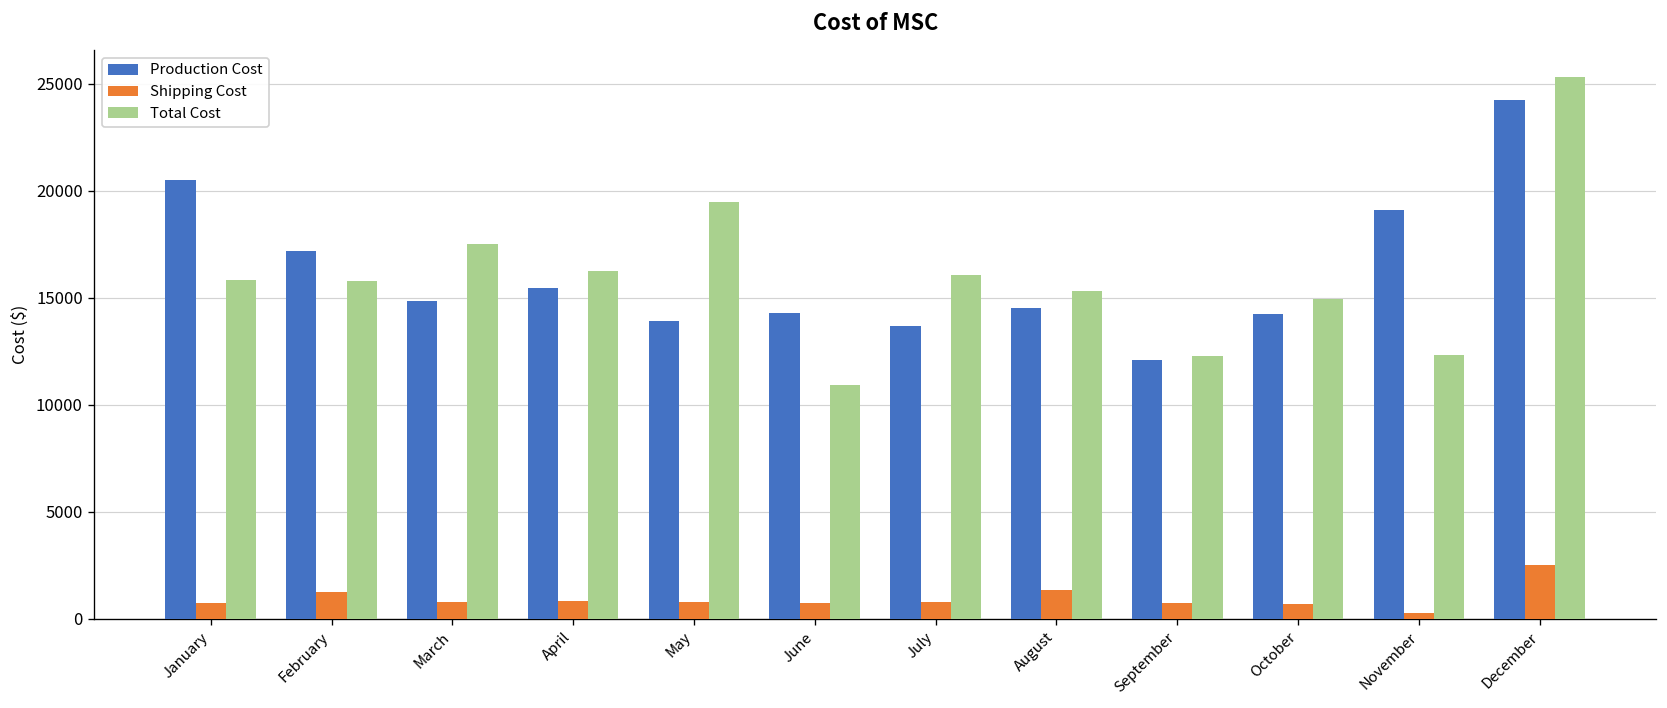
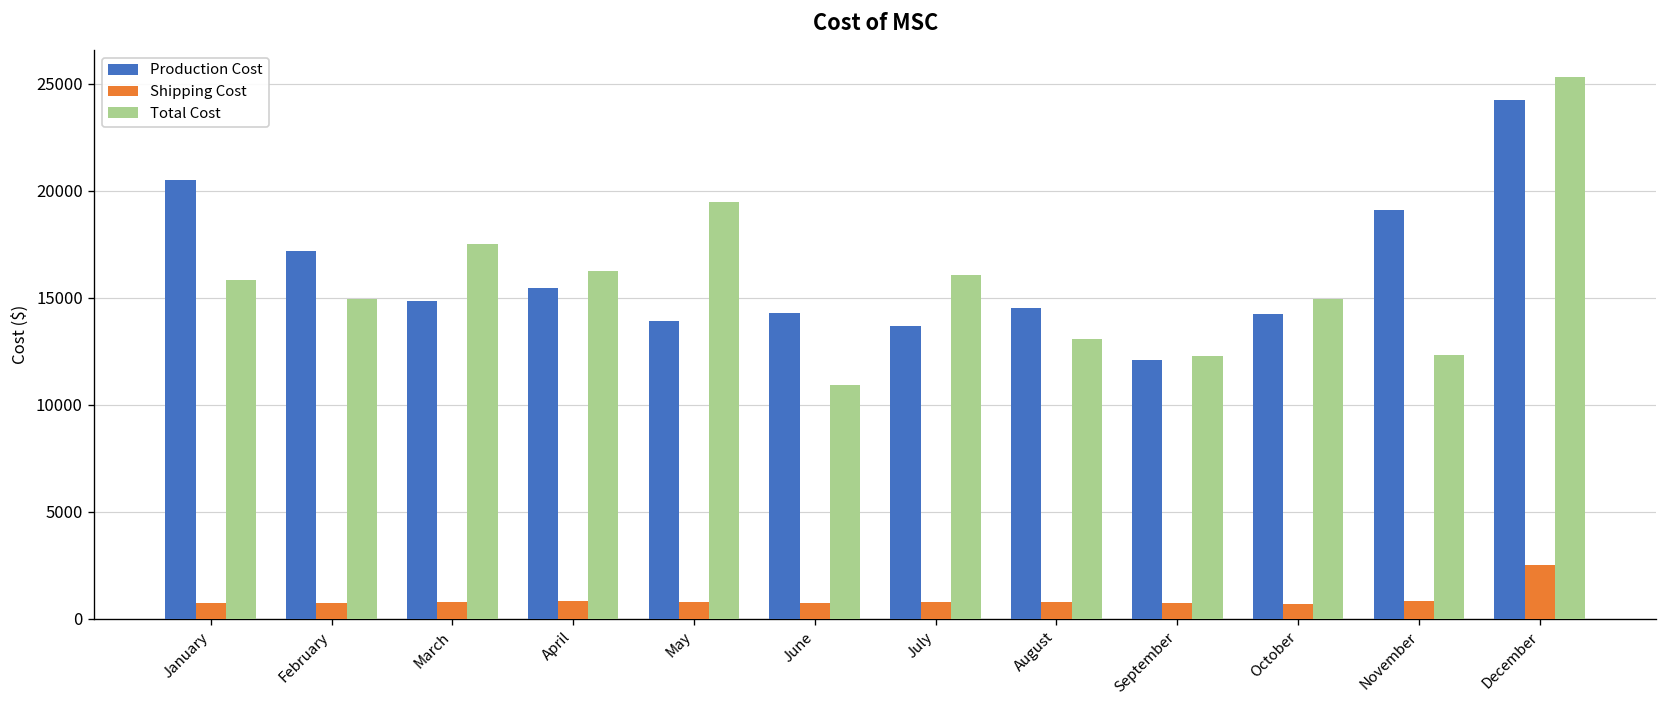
Shipping Cost, February: 1200 -> 700
Total Cost, February: 15800 -> 14900
Shipping Cost, August: 1300 -> 800
Total Cost, August: 15300 -> 13100
Shipping Cost, November: 300 -> 800
